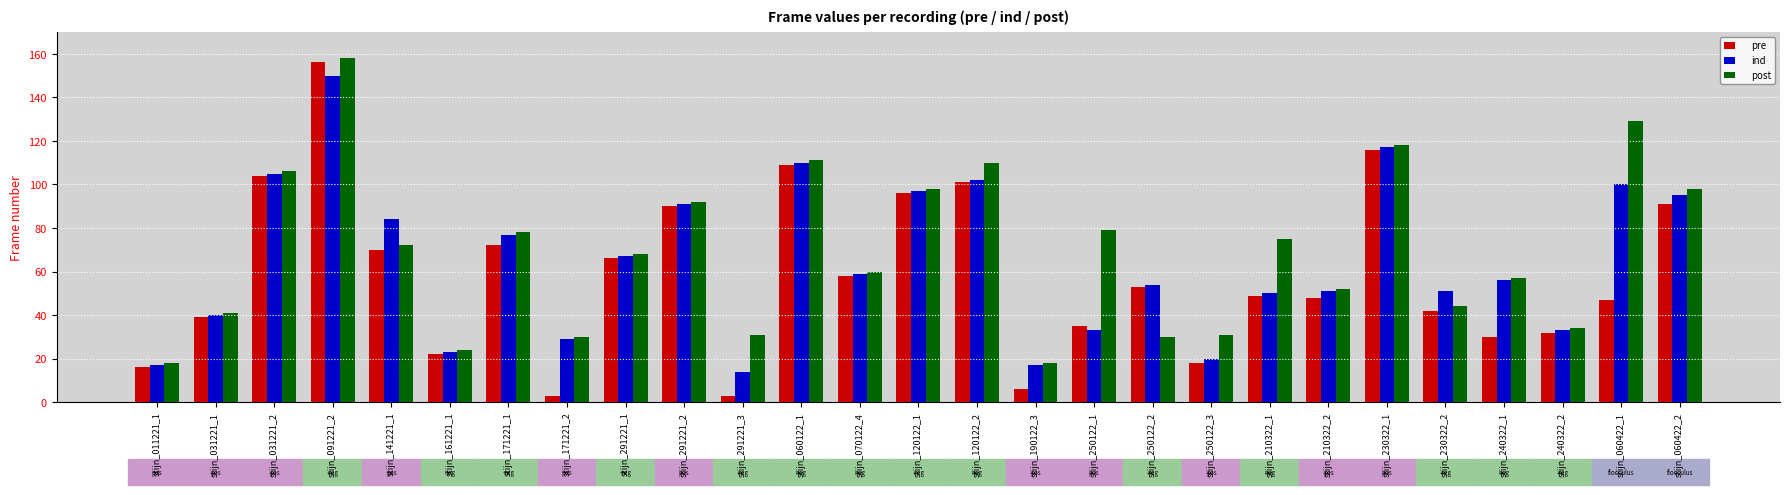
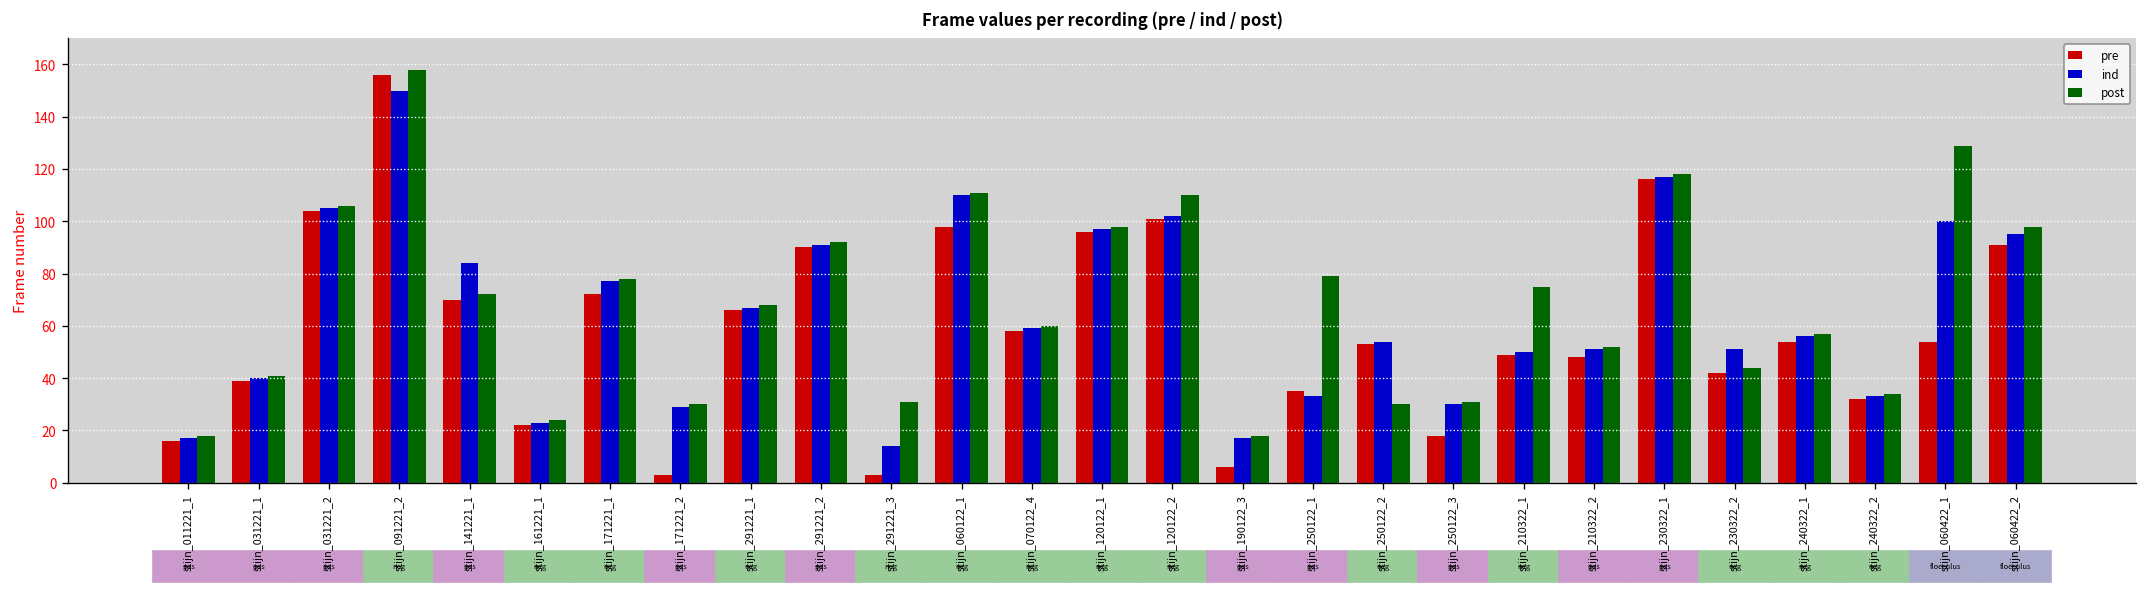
pre, stijn_060122_1: 109 -> 98
ind, stijn_250122_3: 20 -> 30
pre, stijn_240322_1: 30 -> 54
pre, stijn_060422_1: 47 -> 54
